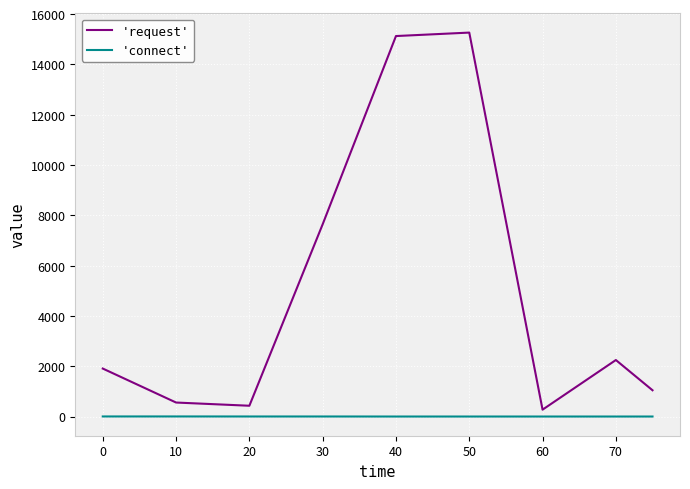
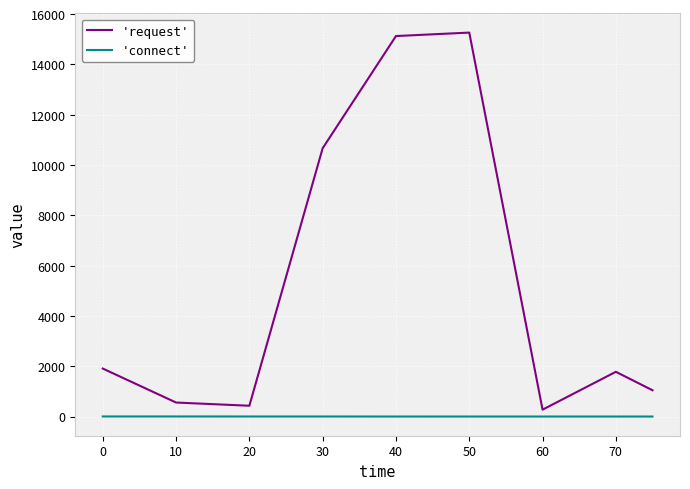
'request', 30: 7600 -> 10700
'request', 70: 2200 -> 1800
